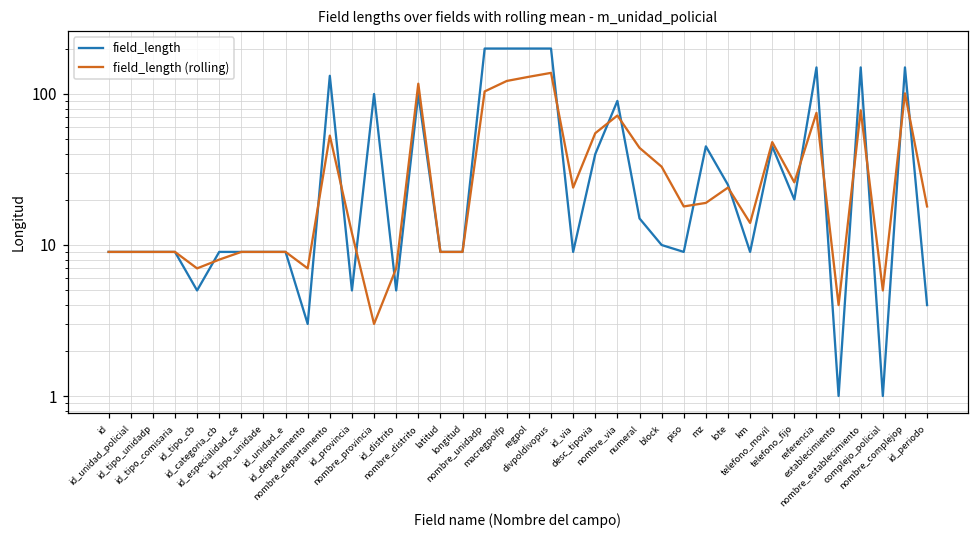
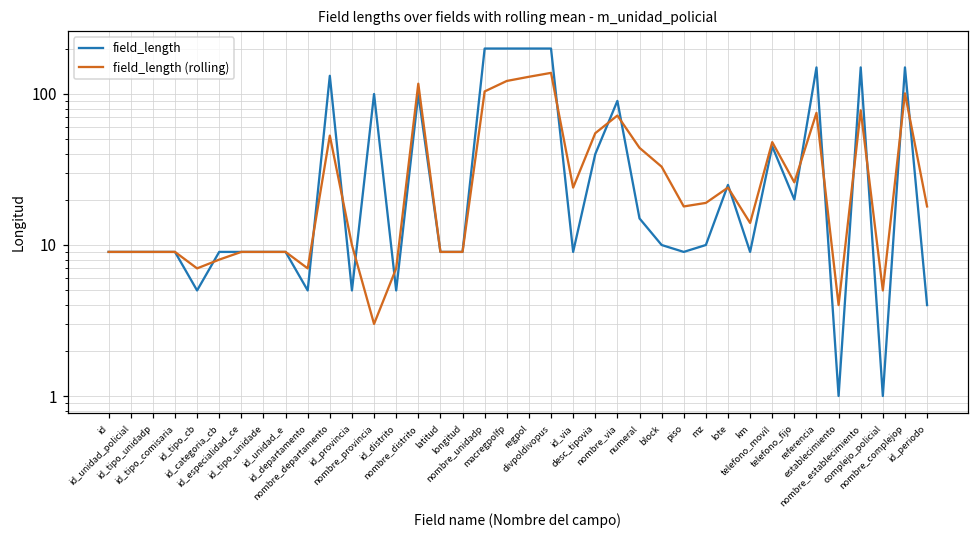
field_length, id_departamento: 3 -> 5
field_length (rolling), id_provincia: 12 -> 10
field_length, mz: 45 -> 10
